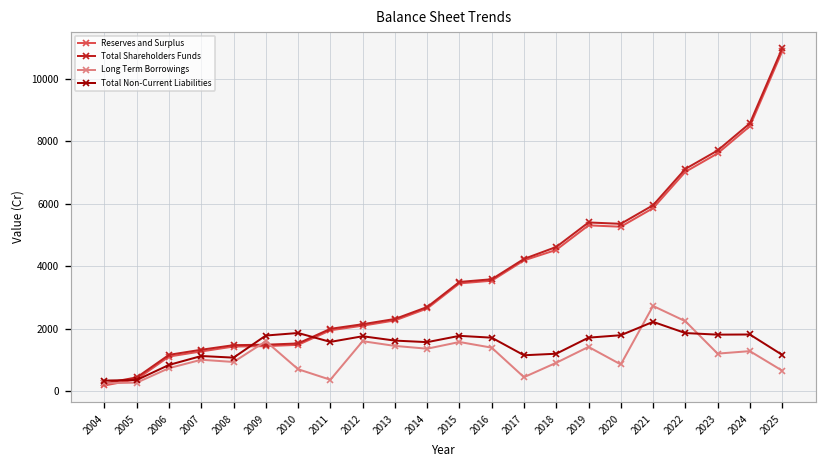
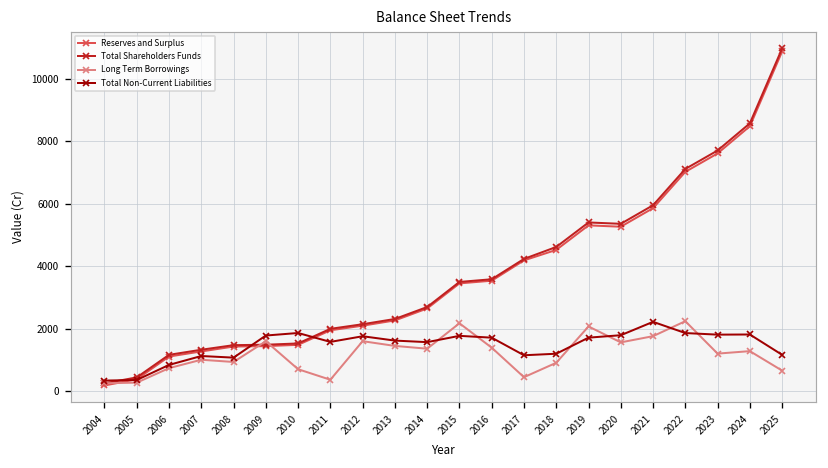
Long Term Borrowings, 2015: 1600 -> 2200
Long Term Borrowings, 2019: 1400 -> 2100
Long Term Borrowings, 2020: 900 -> 1600
Long Term Borrowings, 2021: 2700 -> 1800
